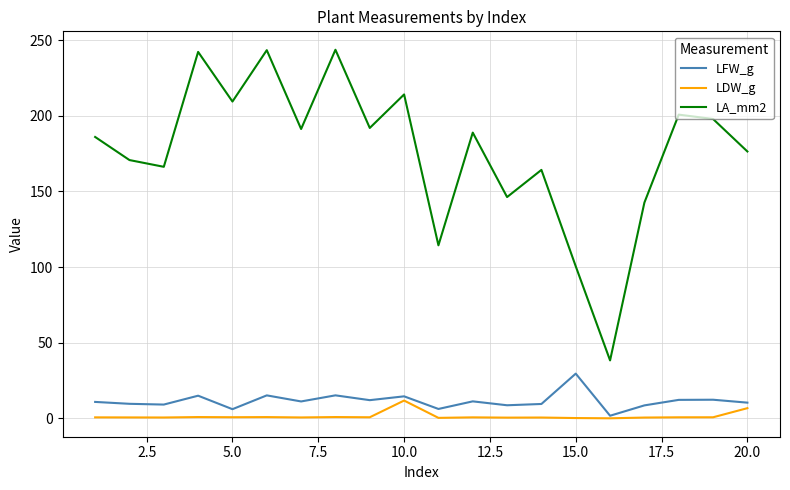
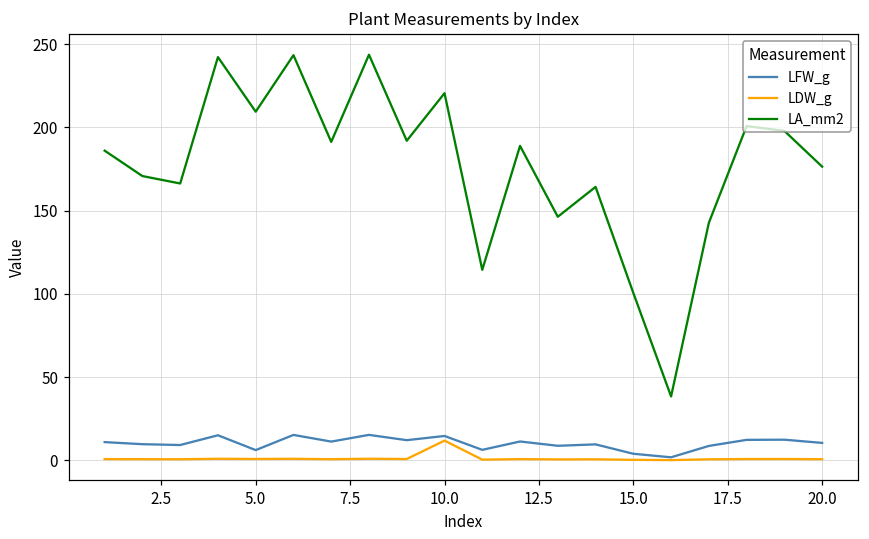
LA_mm2, 10.0: 214 -> 221
LFW_g, 15.0: 30 -> 4
LDW_g, 20.0: 7 -> 1
